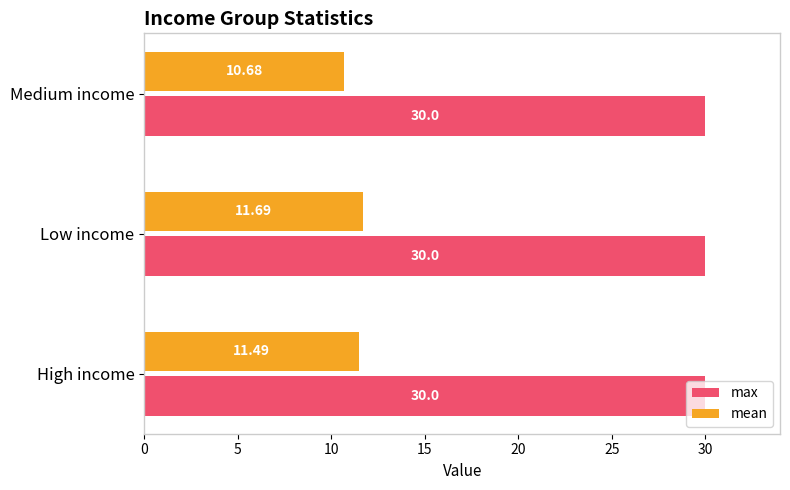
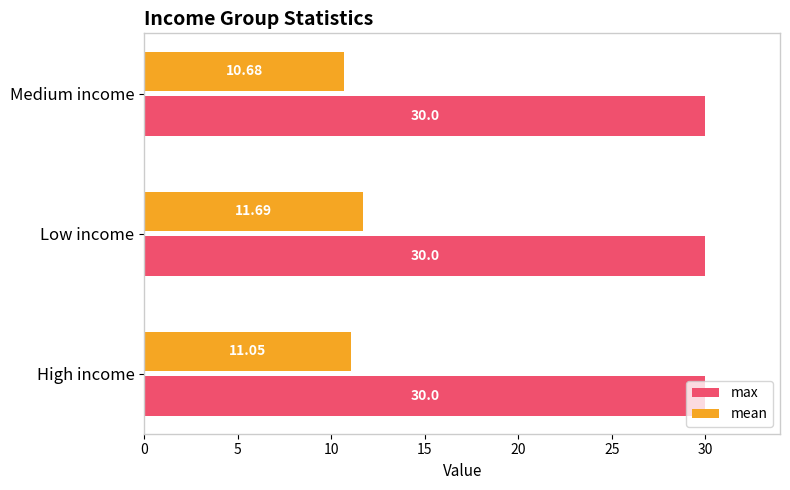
mean, High income: 11.49 -> 11.05
